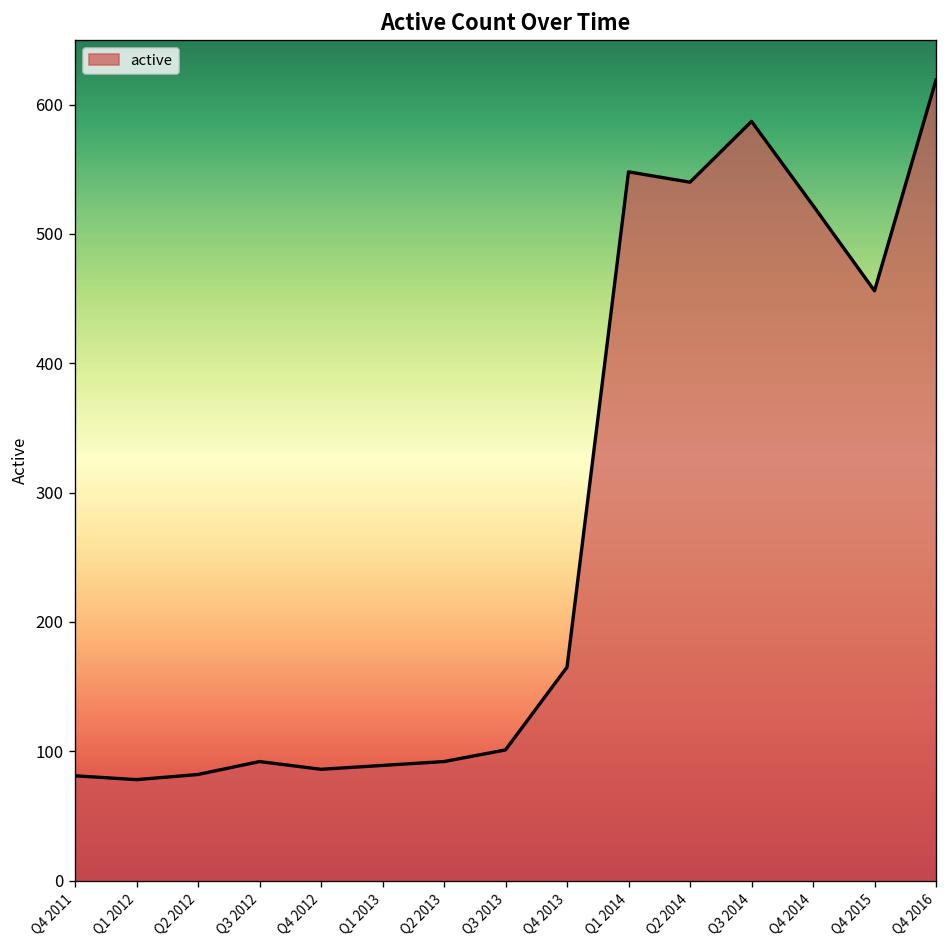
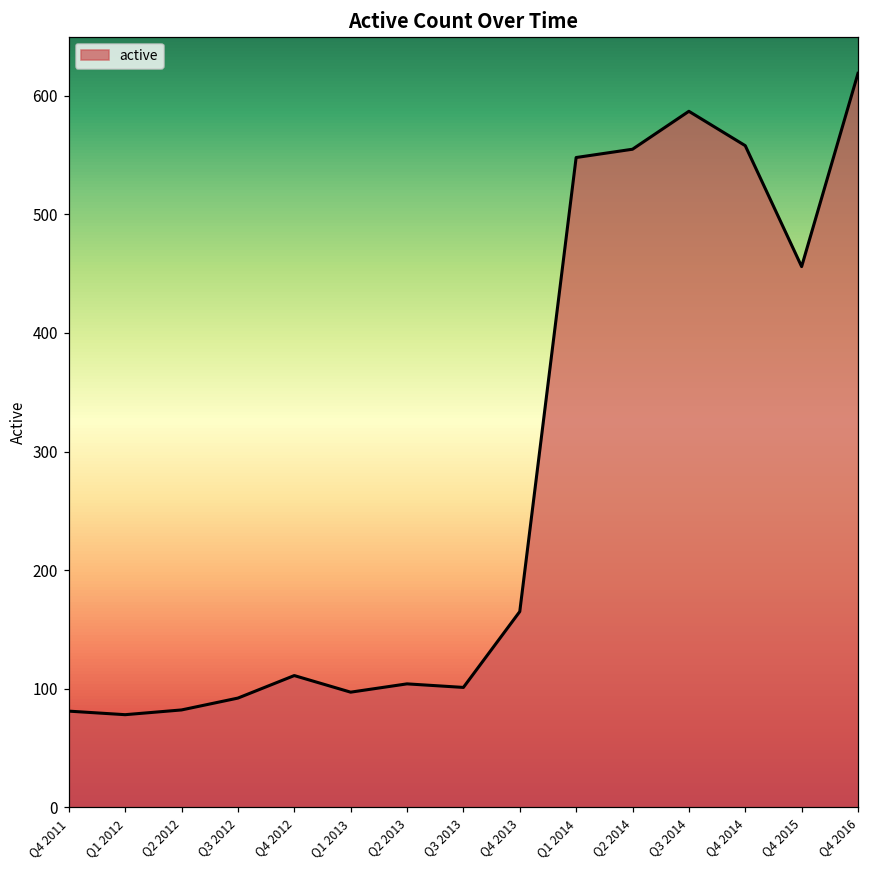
Q4 2012: 86 -> 111
Q1 2013: 89 -> 97
Q2 2013: 92 -> 104
Q2 2014: 540 -> 555
Q4 2014: 522 -> 558
